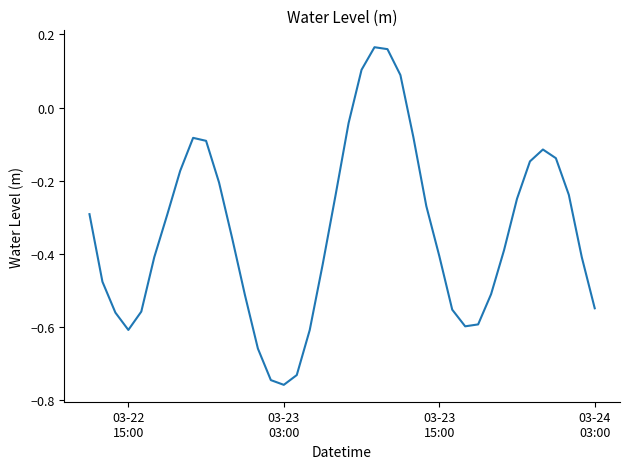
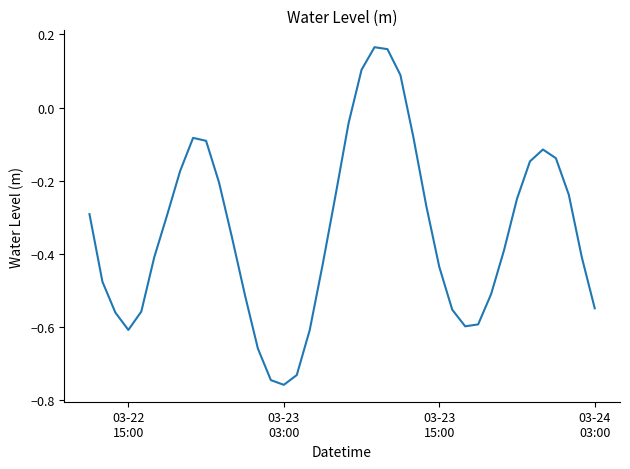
03-23 15:00: -0.41 -> -0.44
